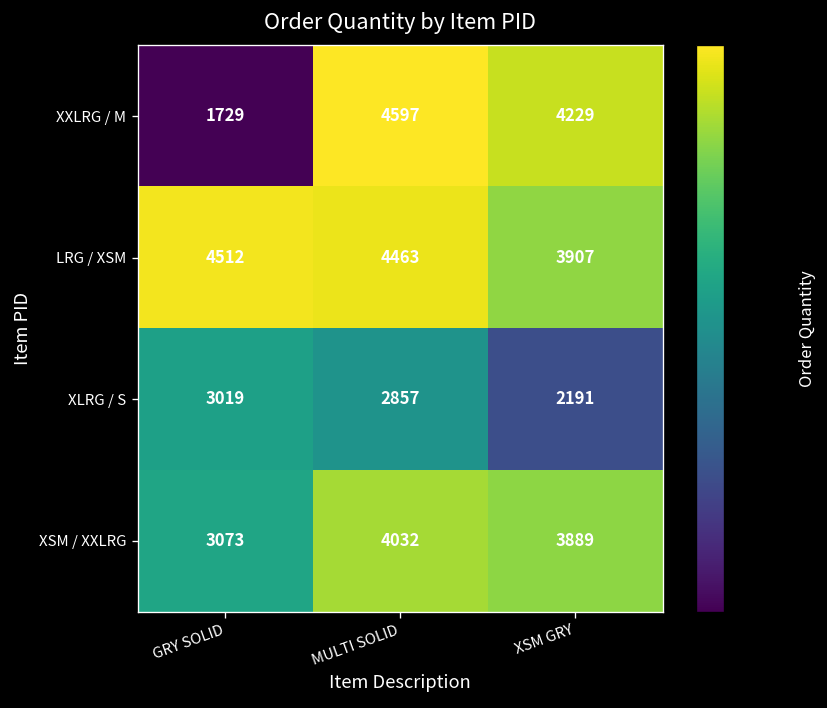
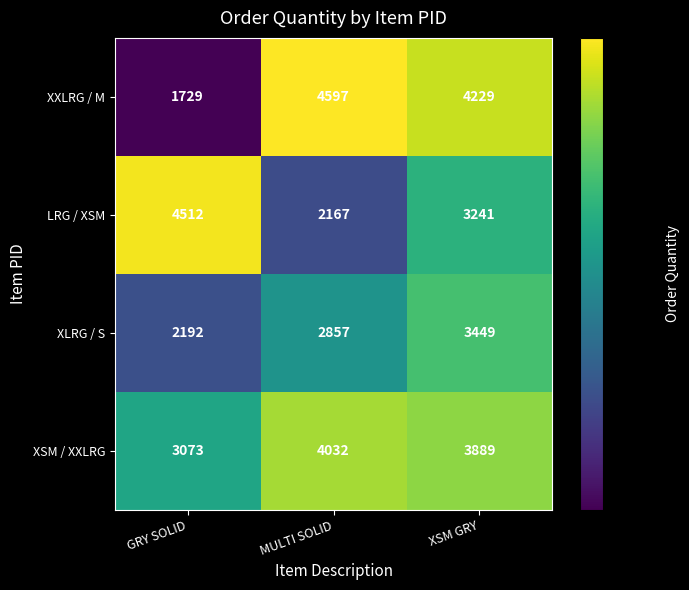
LRG / XSM, MULTI SOLID: 4463 -> 2167
LRG / XSM, XSM GRY: 3907 -> 3241
XLRG / S, GRY SOLID: 3019 -> 2192
XLRG / S, XSM GRY: 2191 -> 3449
